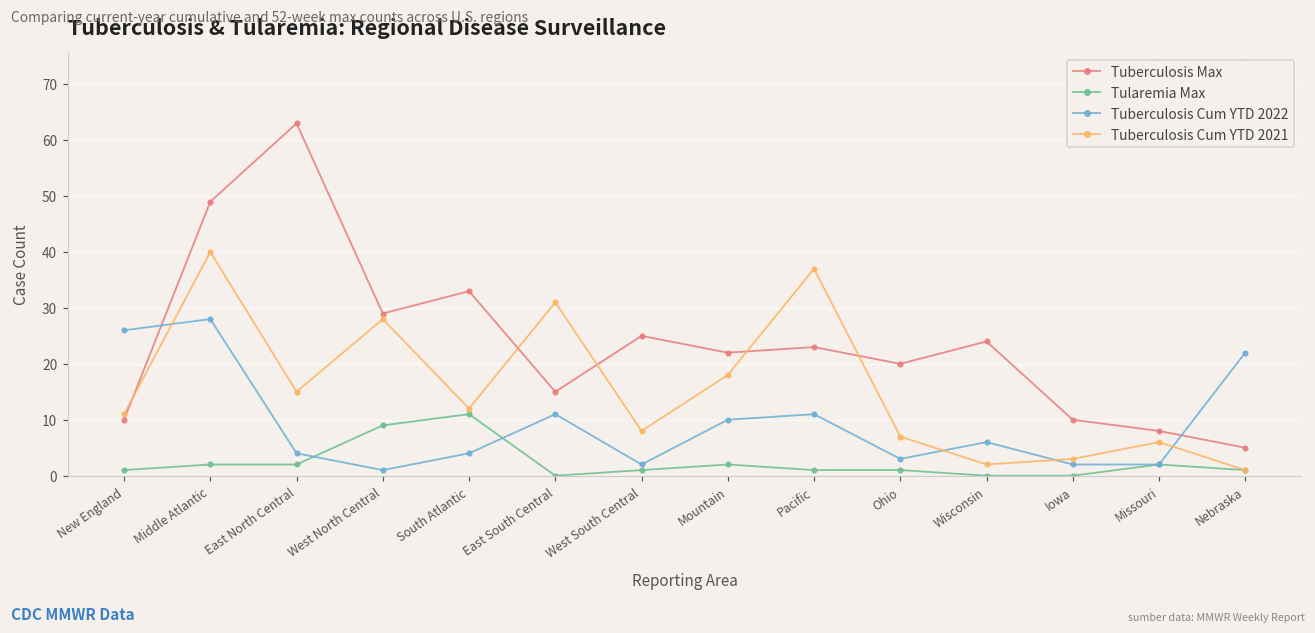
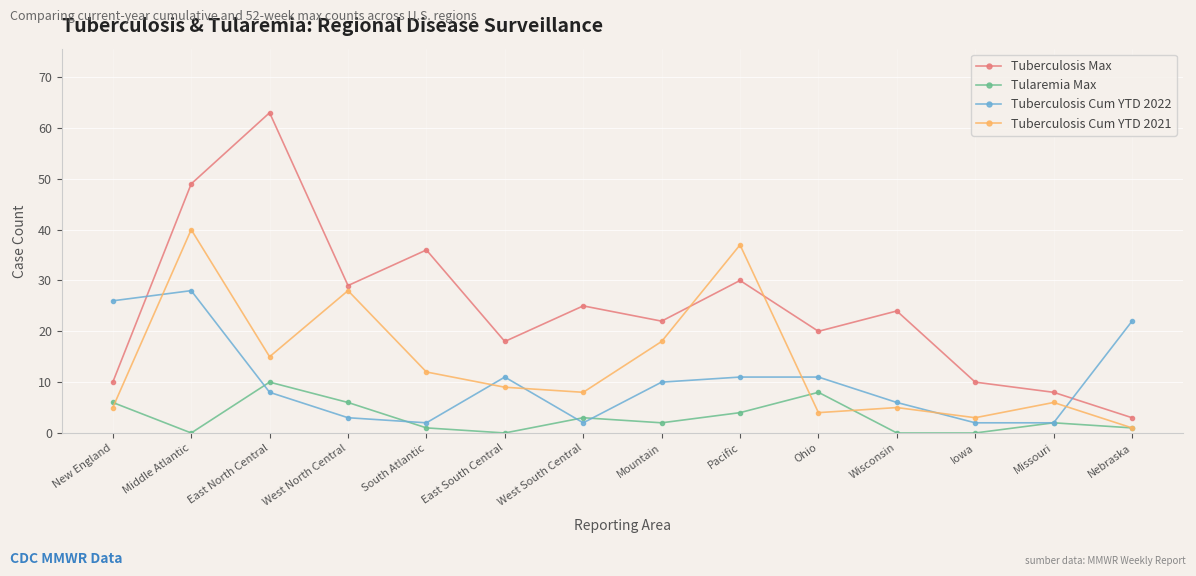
Tularemia Max, New England: 1 -> 6
Tuberculosis Cum YTD 2021, New England: 11 -> 5
Tularemia Max, Middle Atlantic: 2 -> 0
Tularemia Max, East North Central: 2 -> 10
Tuberculosis Cum YTD 2022, East North Central: 4 -> 8
Tularemia Max, West North Central: 9 -> 6
Tuberculosis Cum YTD 2022, West North Central: 1 -> 3
Tuberculosis Max, South Atlantic: 33 -> 36
Tularemia Max, South Atlantic: 11 -> 1
Tuberculosis Cum YTD 2022, South Atlantic: 4 -> 2
Tuberculosis Max, East South Central: 15 -> 18
Tuberculosis Cum YTD 2021, East South Central: 31 -> 9
Tularemia Max, West South Central: 1 -> 3
Tuberculosis Max, Pacific: 23 -> 30
Tularemia Max, Pacific: 1 -> 4
Tularemia Max, Ohio: 1 -> 8
Tuberculosis Cum YTD 2022, Ohio: 3 -> 11
Tuberculosis Cum YTD 2021, Ohio: 7 -> 4
Tuberculosis Cum YTD 2021, Wisconsin: 2 -> 5
Tuberculosis Max, Nebraska: 5 -> 3
